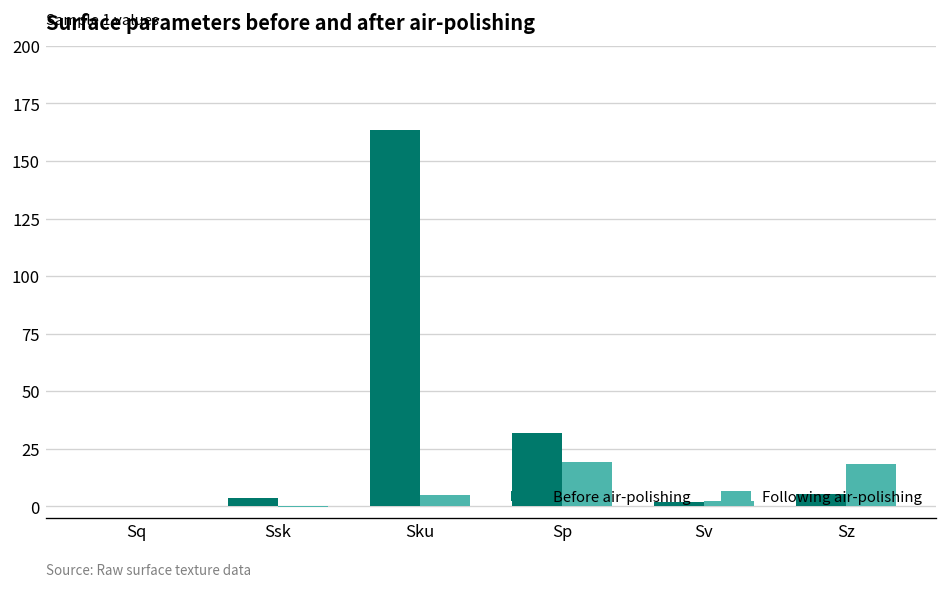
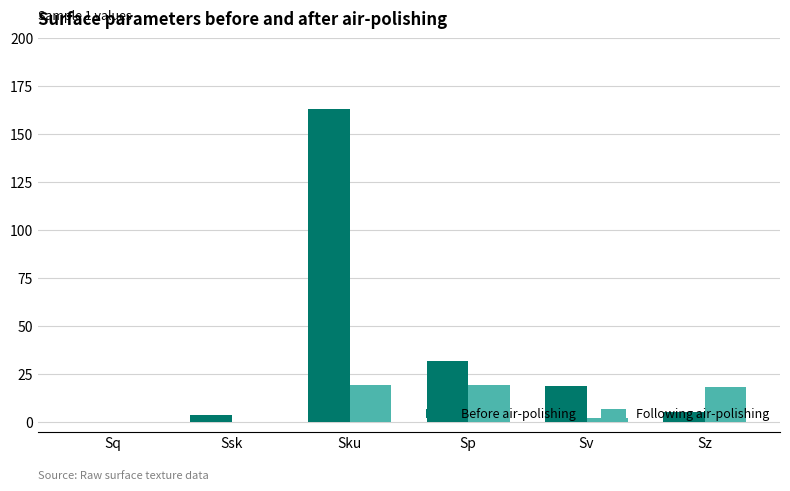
Following air-polishing, Sku: 5 -> 19
Before air-polishing, Sv: 2 -> 19
